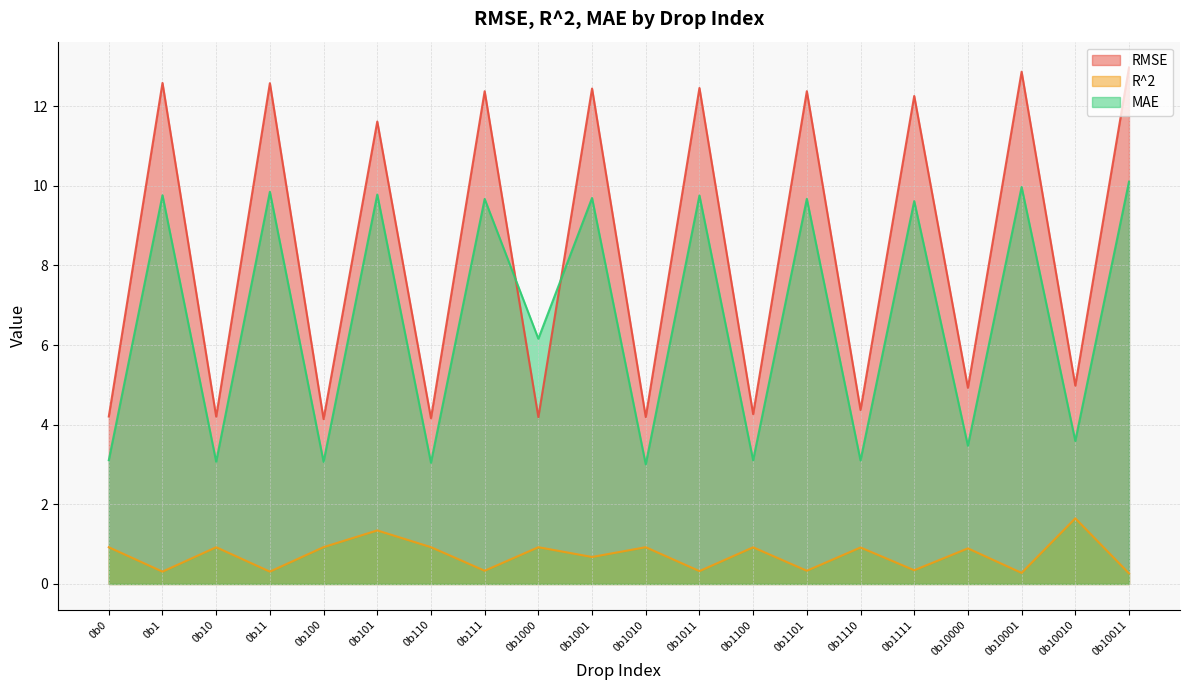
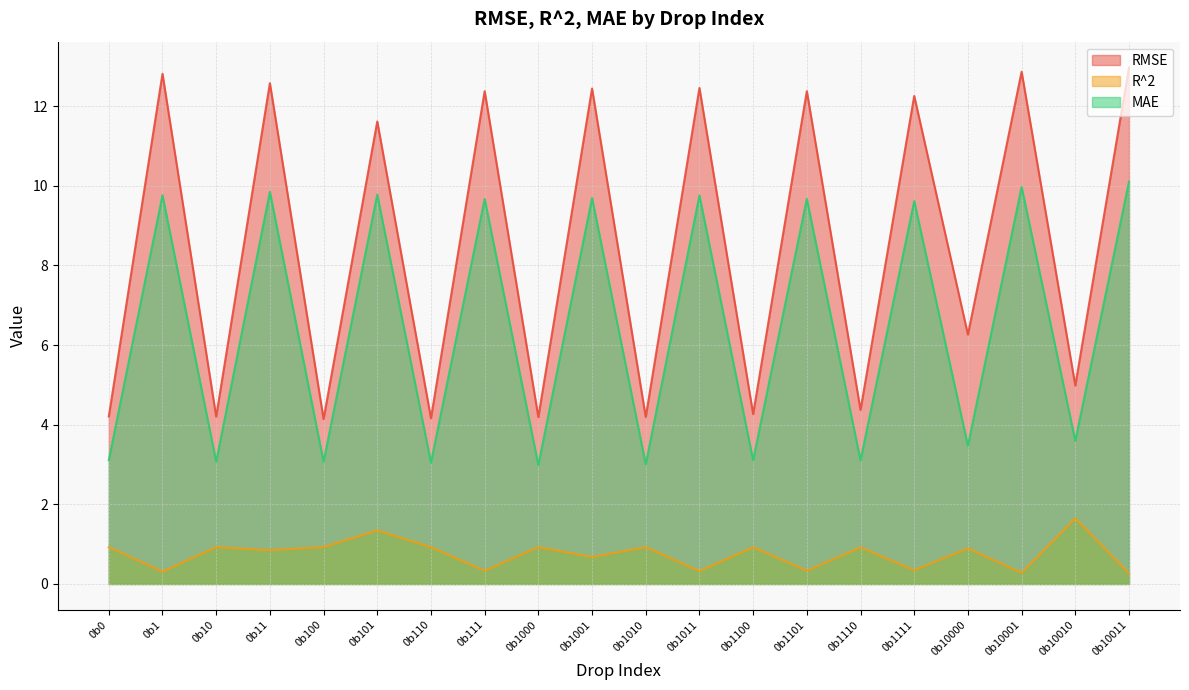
RMSE, 0b1: 12.6 -> 12.8
R^2, 0b11: 0.3 -> 0.8
MAE, 0b1000: 6.2 -> 3.0
RMSE, 0b10000: 4.9 -> 6.3
